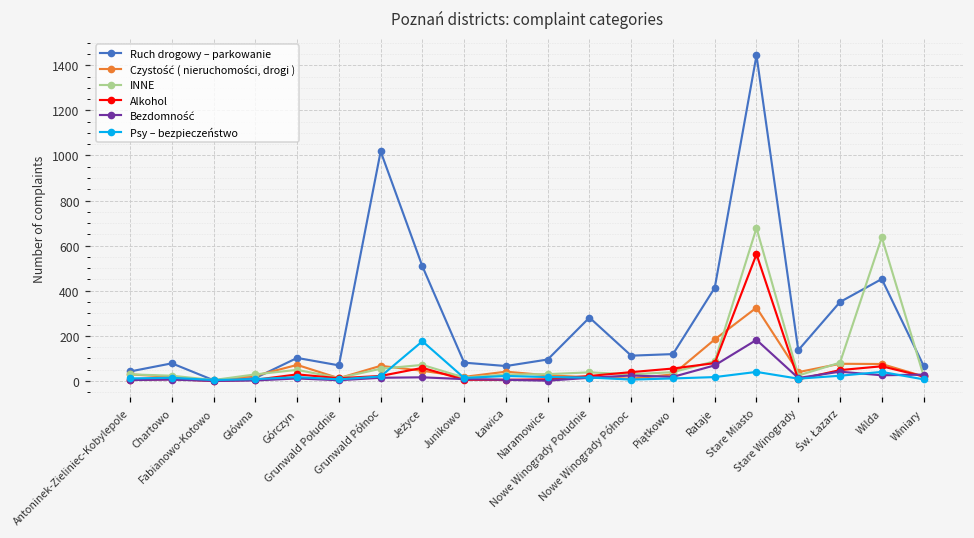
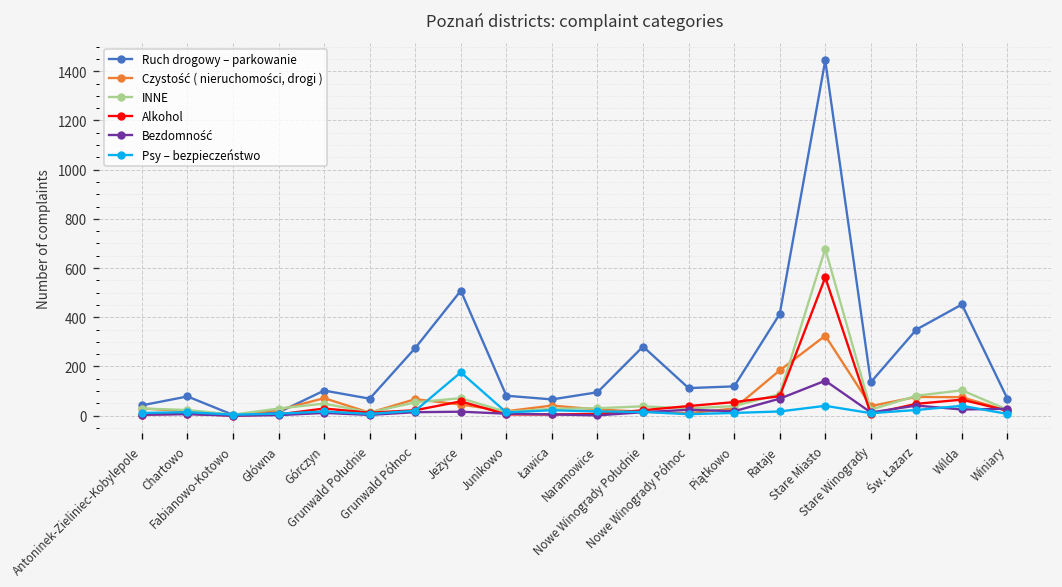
Ruch drogowy – parkowanie, Grunwald Północ: 1020 -> 280
Bezdomność, Stare Miasto: 180 -> 140
INNE, Wilda: 640 -> 100
